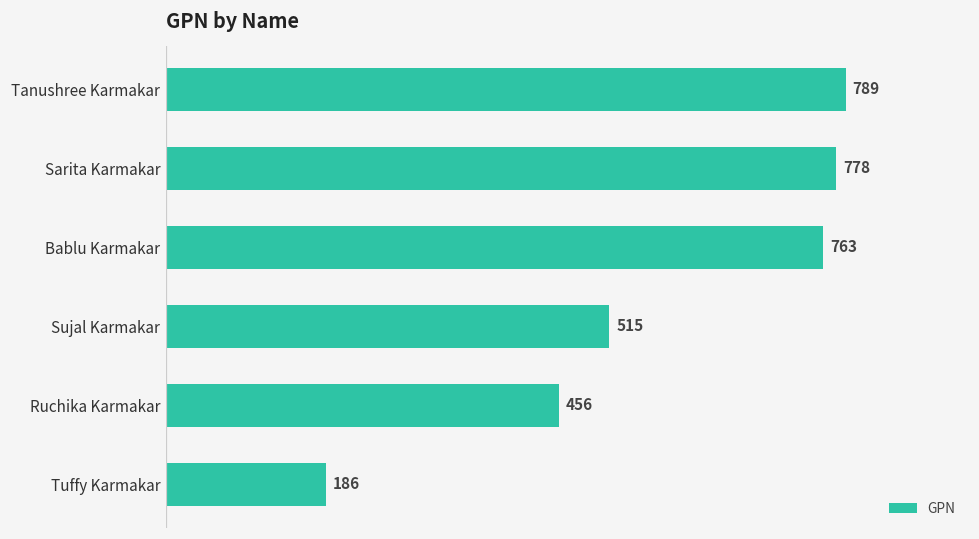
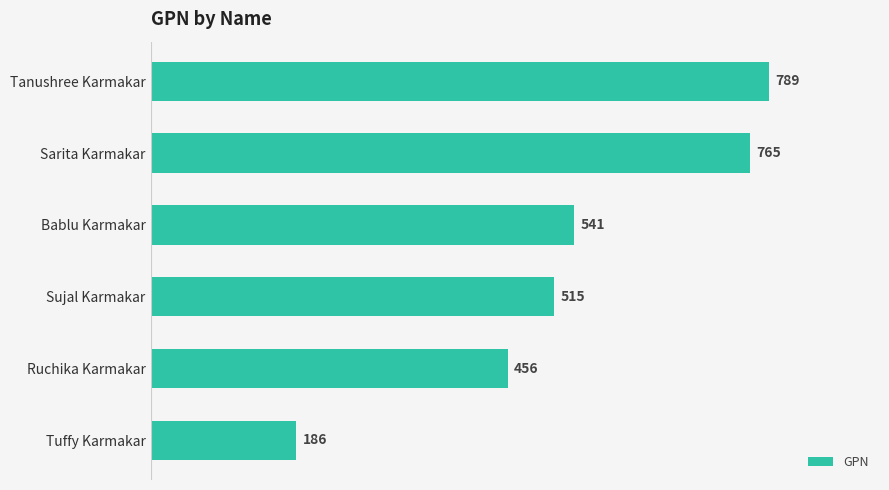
Sarita Karmakar: 778 -> 765
Bablu Karmakar: 763 -> 541
